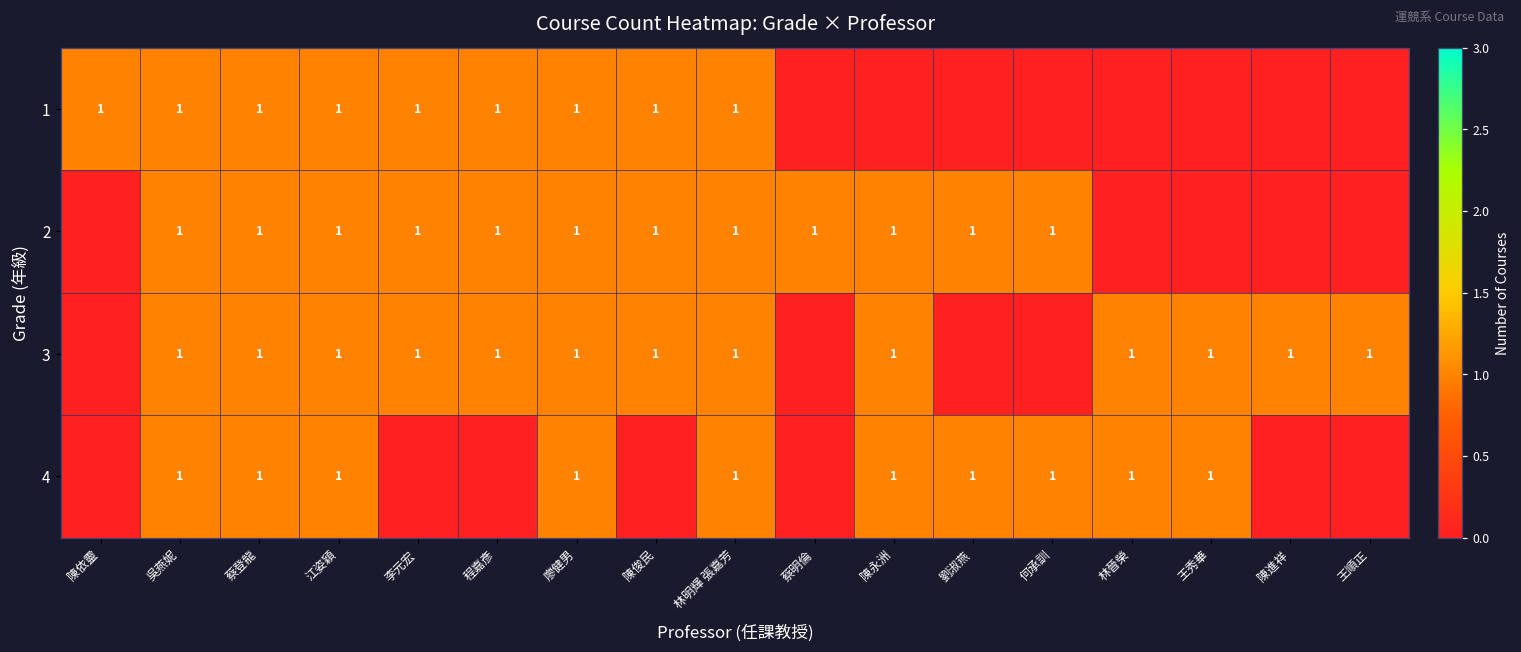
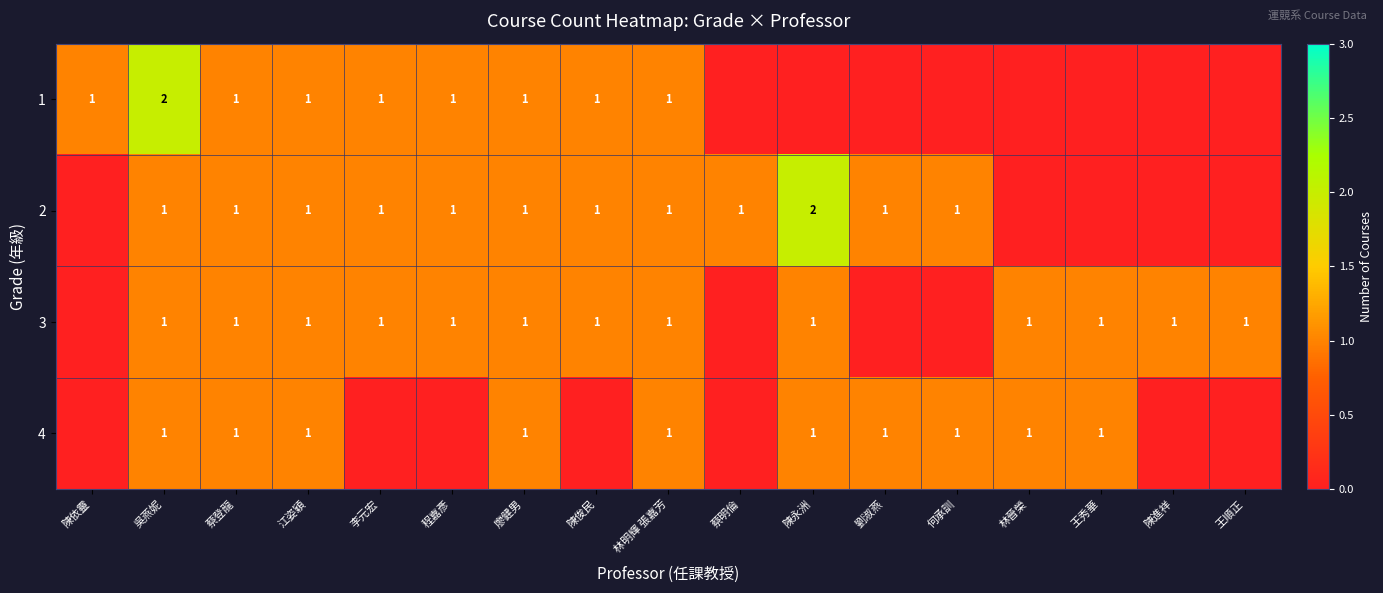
1, 吳燕妮: 1 -> 2
2, 陳永洲: 1 -> 2
